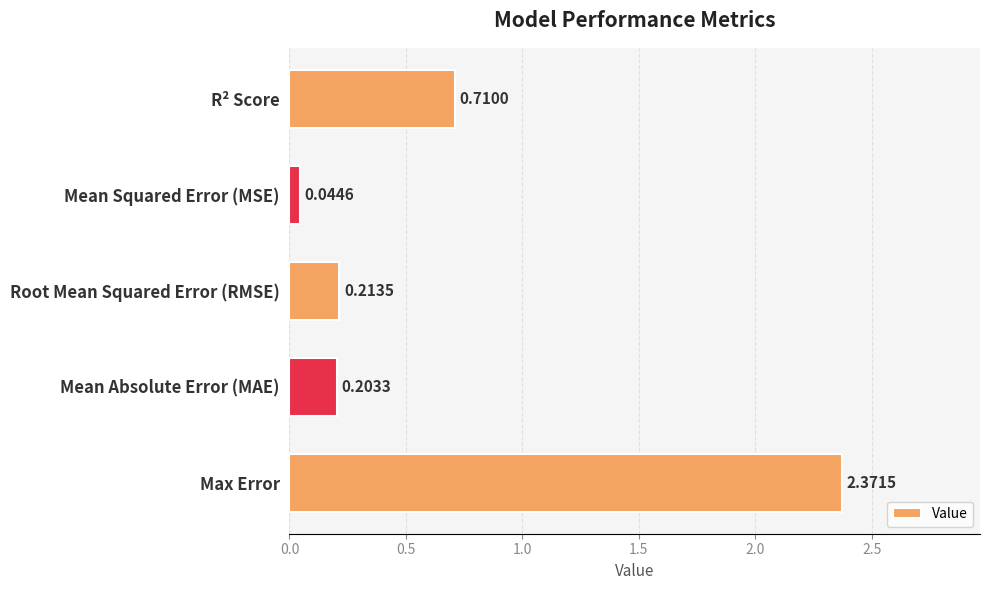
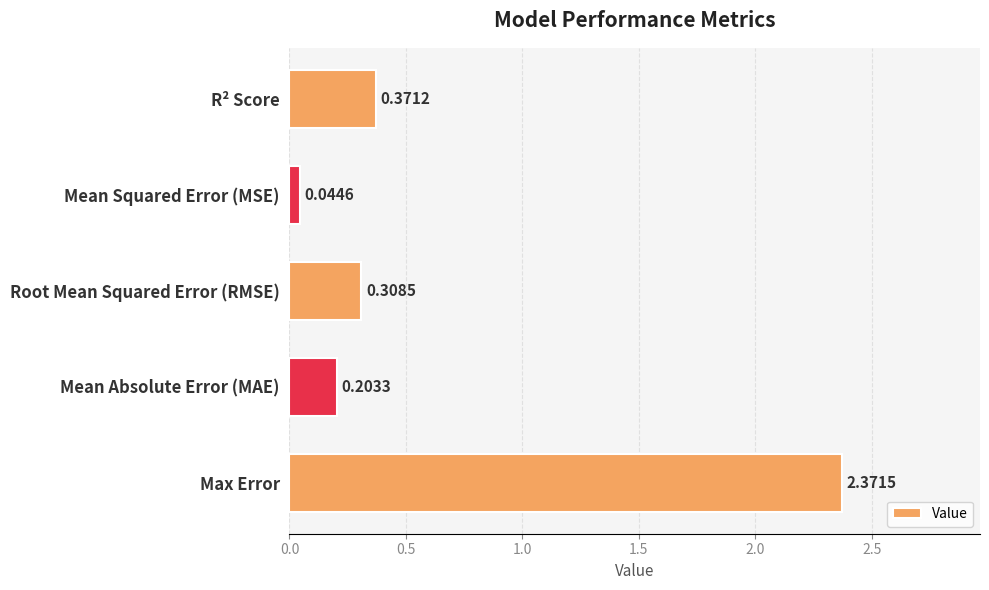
R² Score: 0.7100 -> 0.3712
Root Mean Squared Error (RMSE): 0.2135 -> 0.3085
